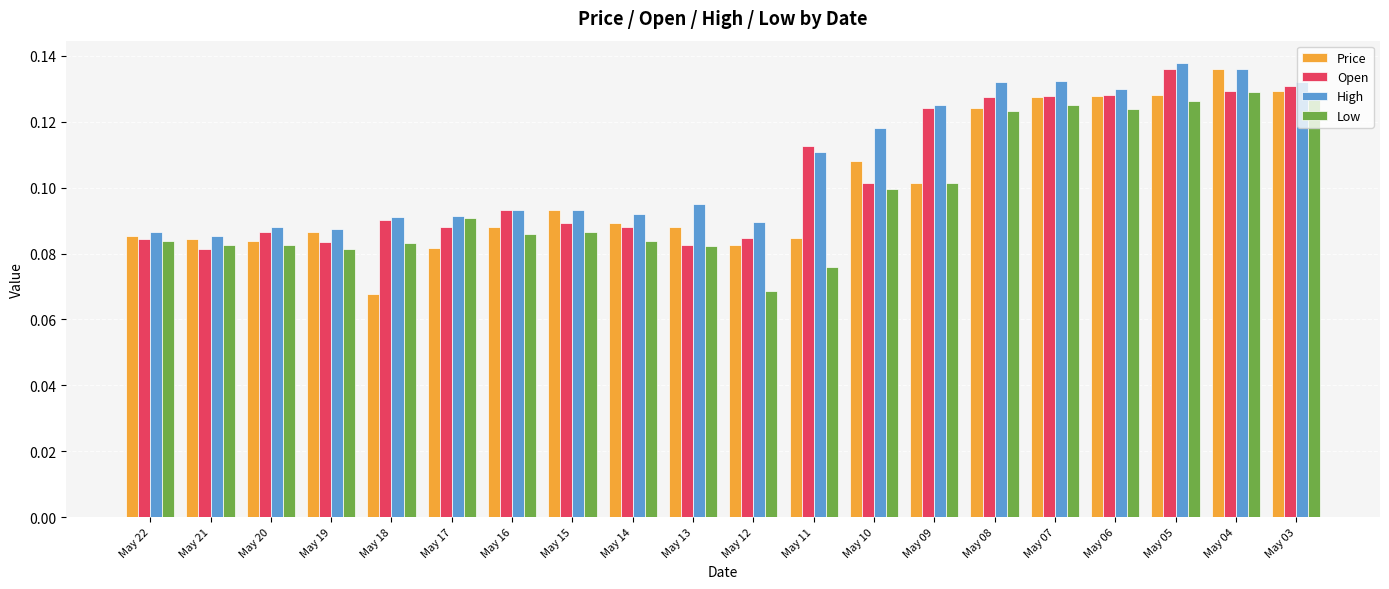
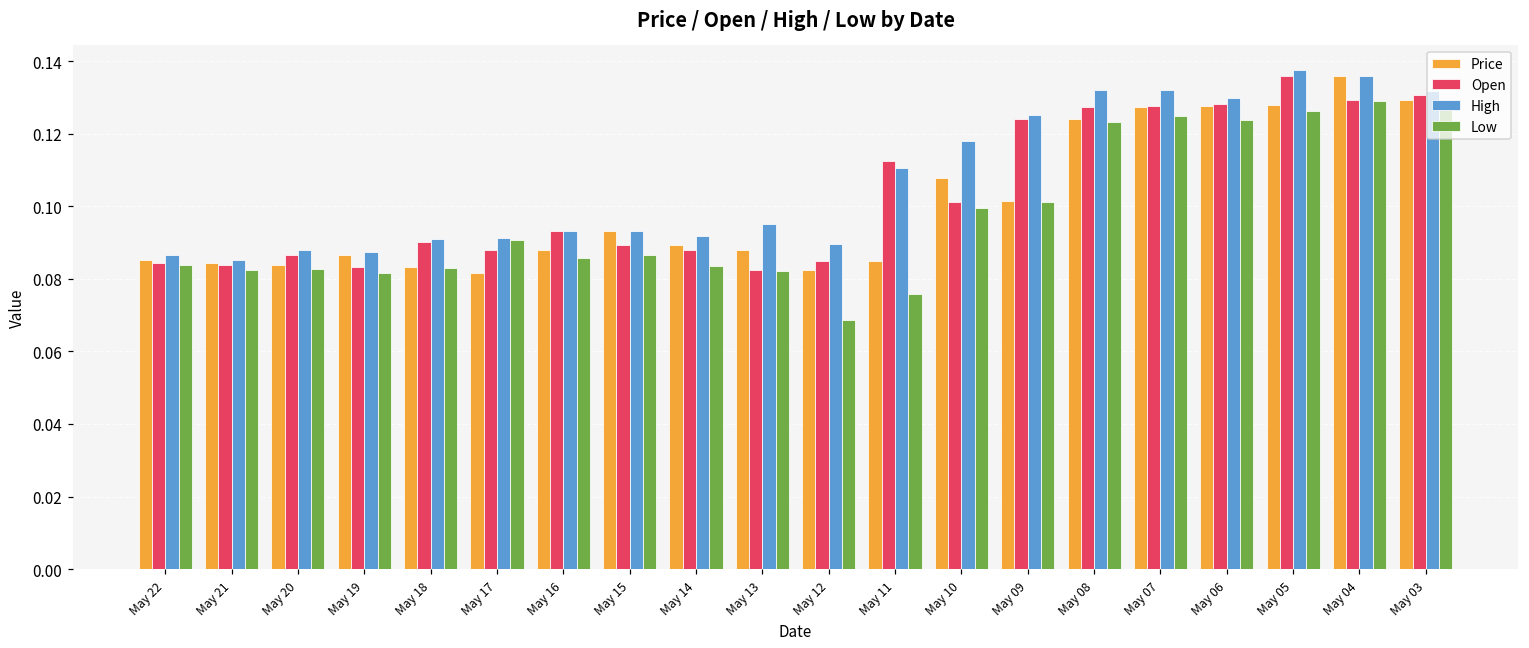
Open, May 21: 0.081 -> 0.084
Price, May 18: 0.068 -> 0.083
